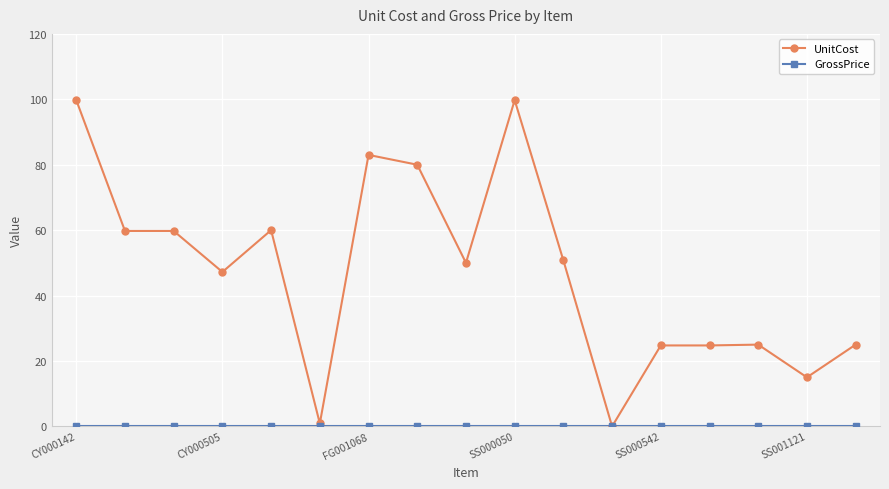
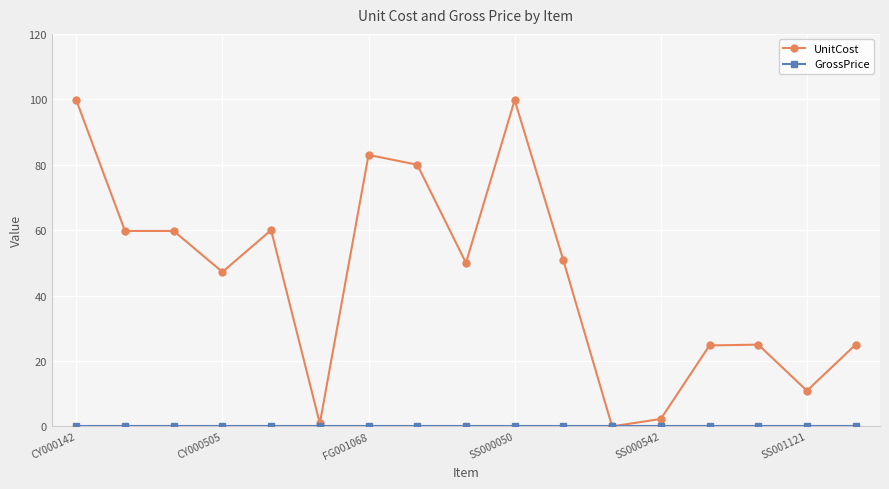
UnitCost, SS000542: 25 -> 2
UnitCost, SS001121: 15 -> 11
